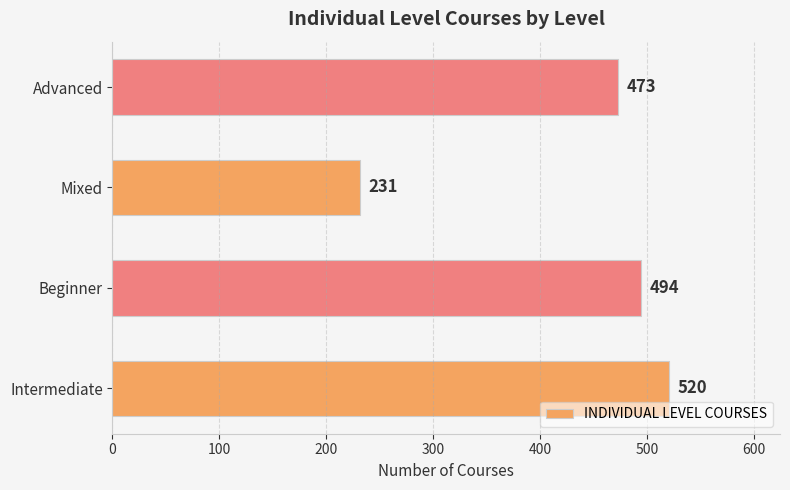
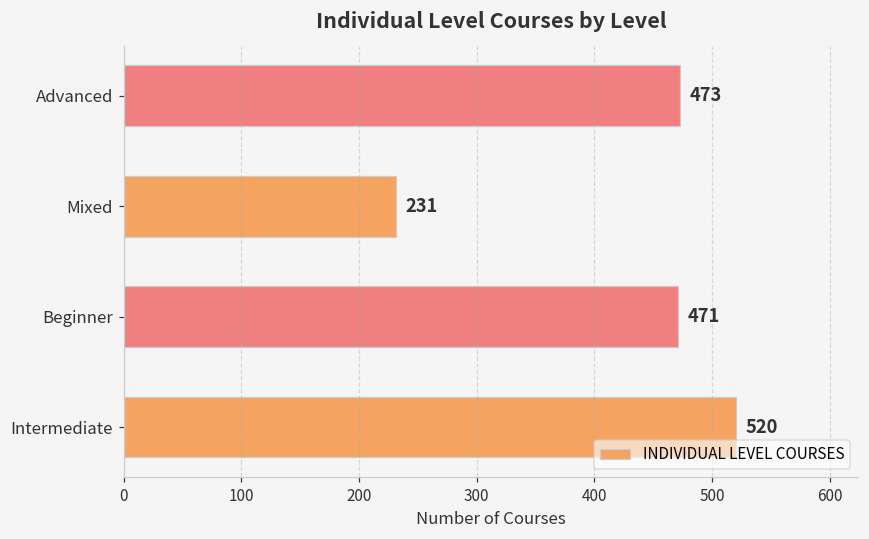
Beginner: 494 -> 471
